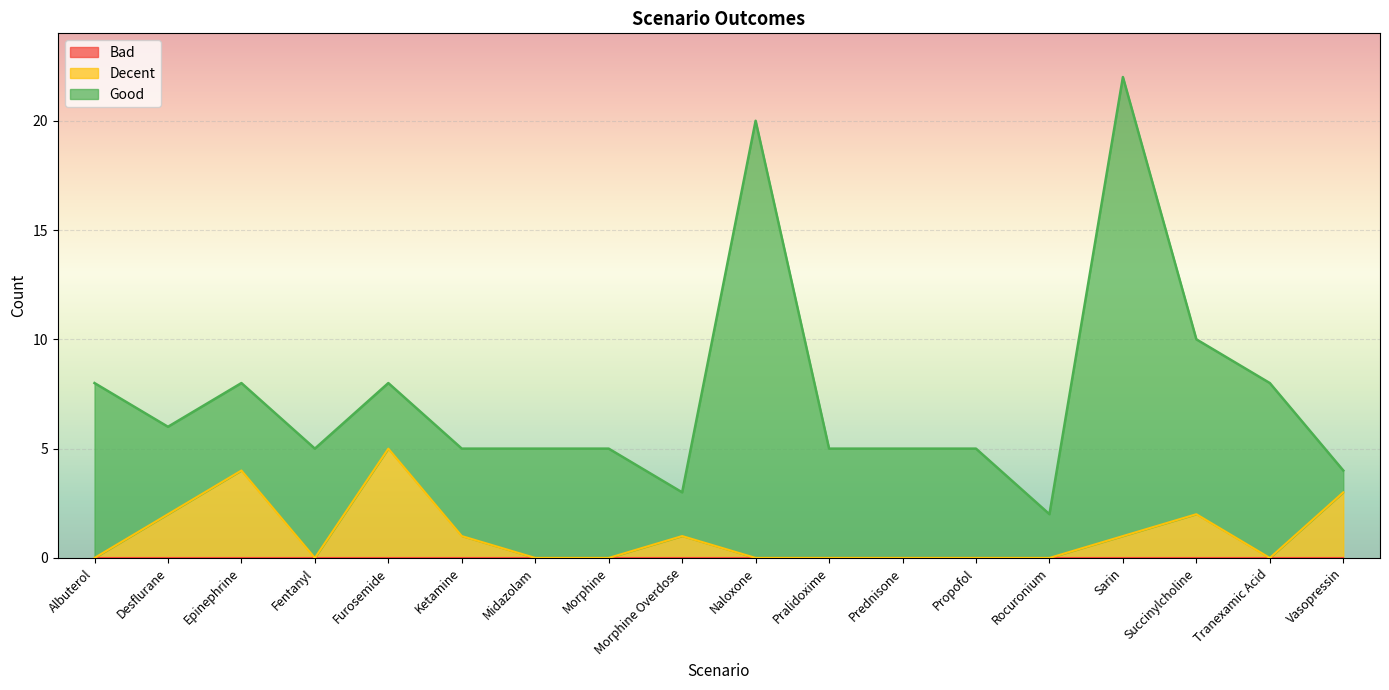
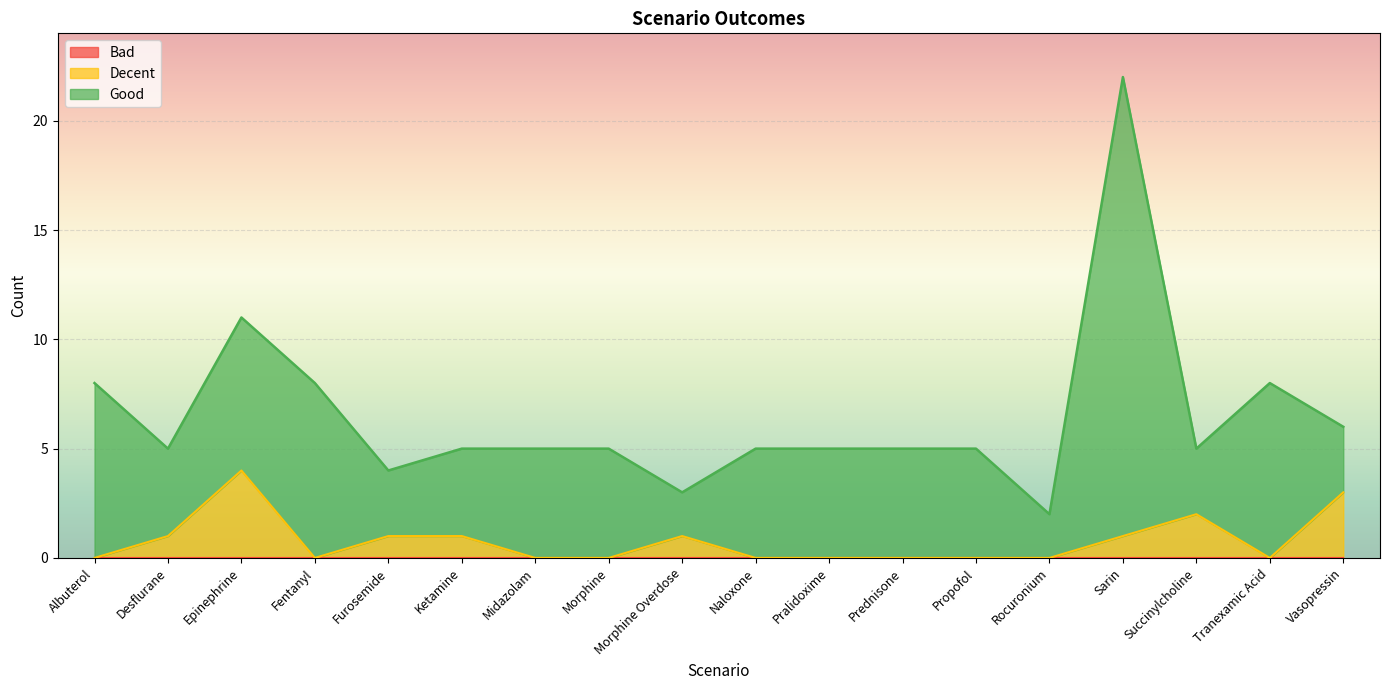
Decent, Desflurane: 2 -> 1
Good, Epinephrine: 4 -> 7
Good, Fentanyl: 5 -> 8
Decent, Furosemide: 5 -> 1
Good, Naloxone: 20 -> 5
Good, Succinylcholine: 8 -> 3
Good, Vasopressin: 1 -> 3
